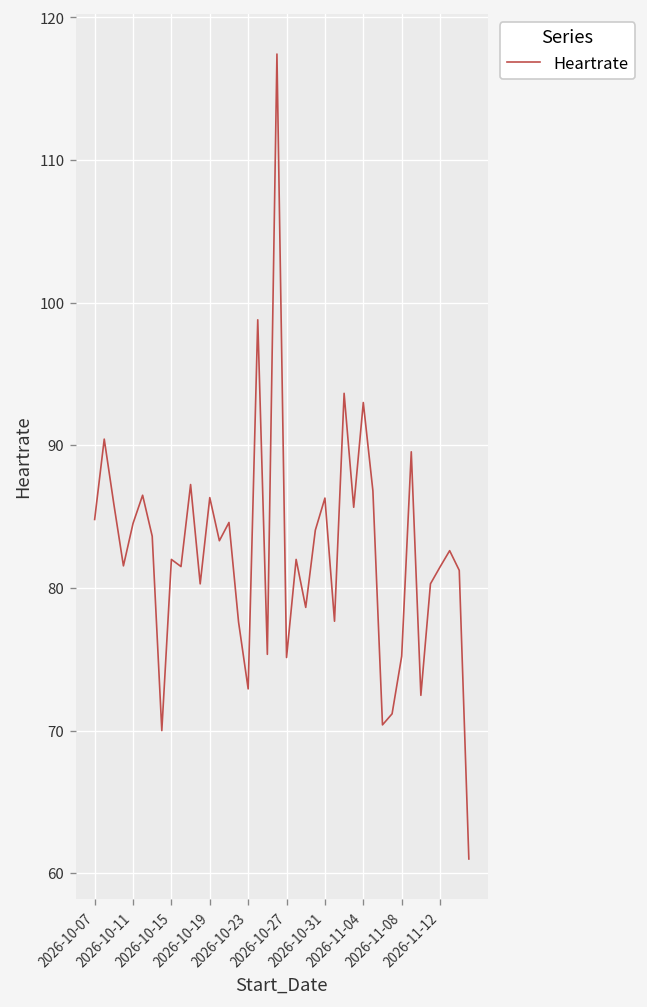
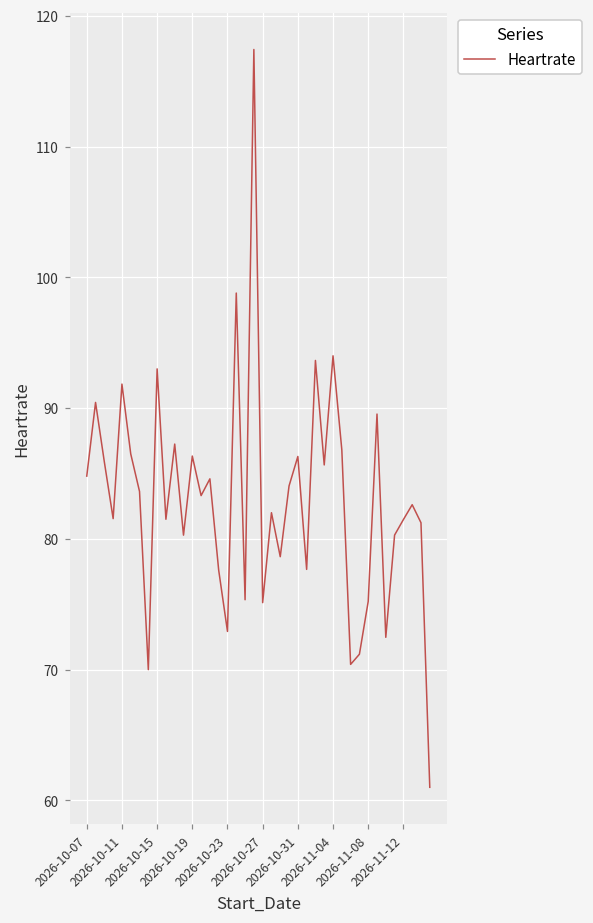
2026-10-11: 84.5 -> 91.8
2026-10-15: 82 -> 93
2026-11-04: 93 -> 94
